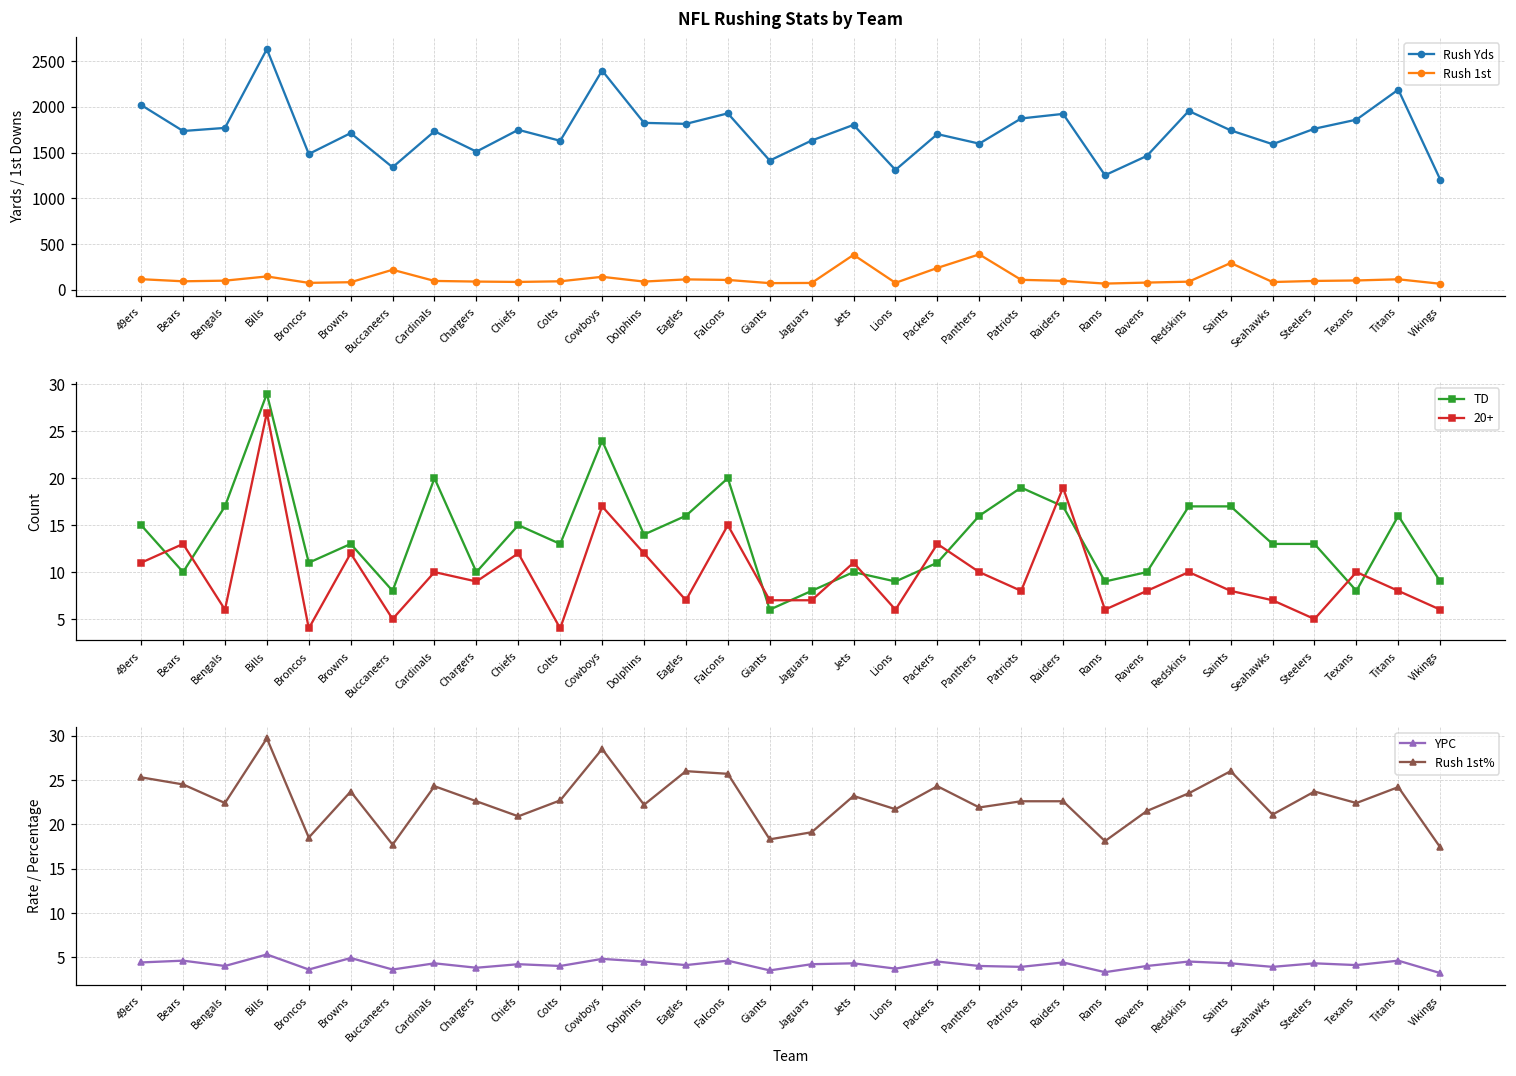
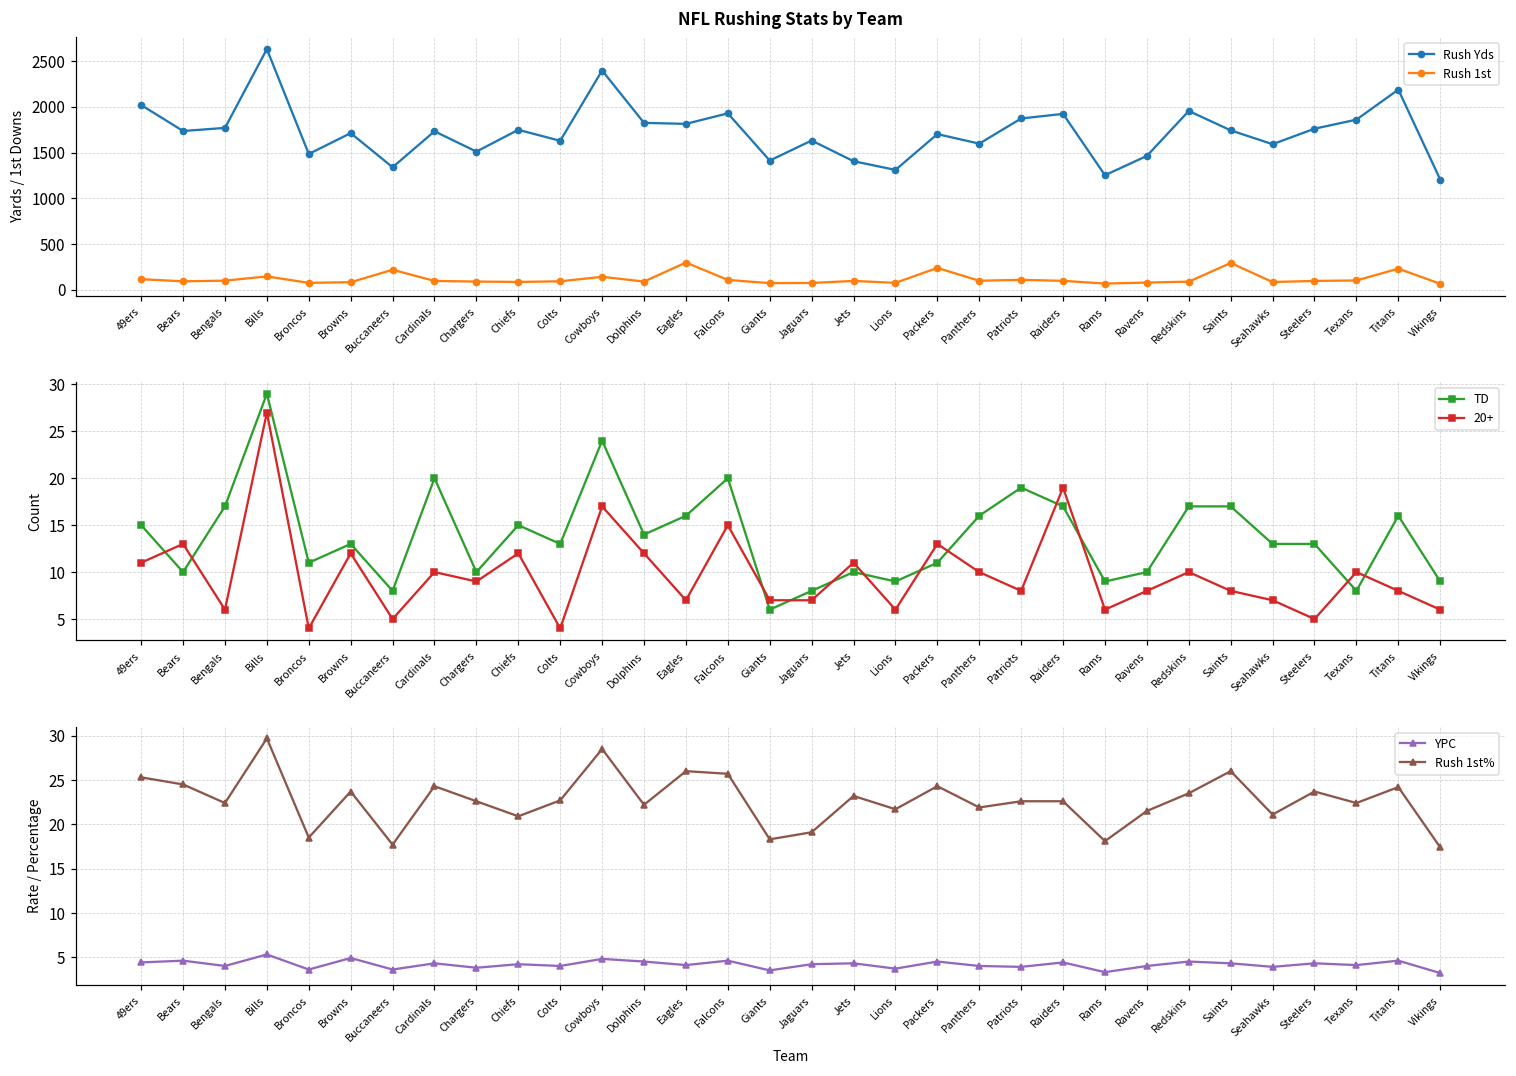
NFL Rushing Stats by Team, Rush 1st, Eagles: 100 -> 300
NFL Rushing Stats by Team, Rush Yds, Jets: 1800 -> 1400
NFL Rushing Stats by Team, Rush 1st, Jets: 400 -> 100
NFL Rushing Stats by Team, Rush 1st, Panthers: 400 -> 100
NFL Rushing Stats by Team, Rush 1st, Titans: 100 -> 200
